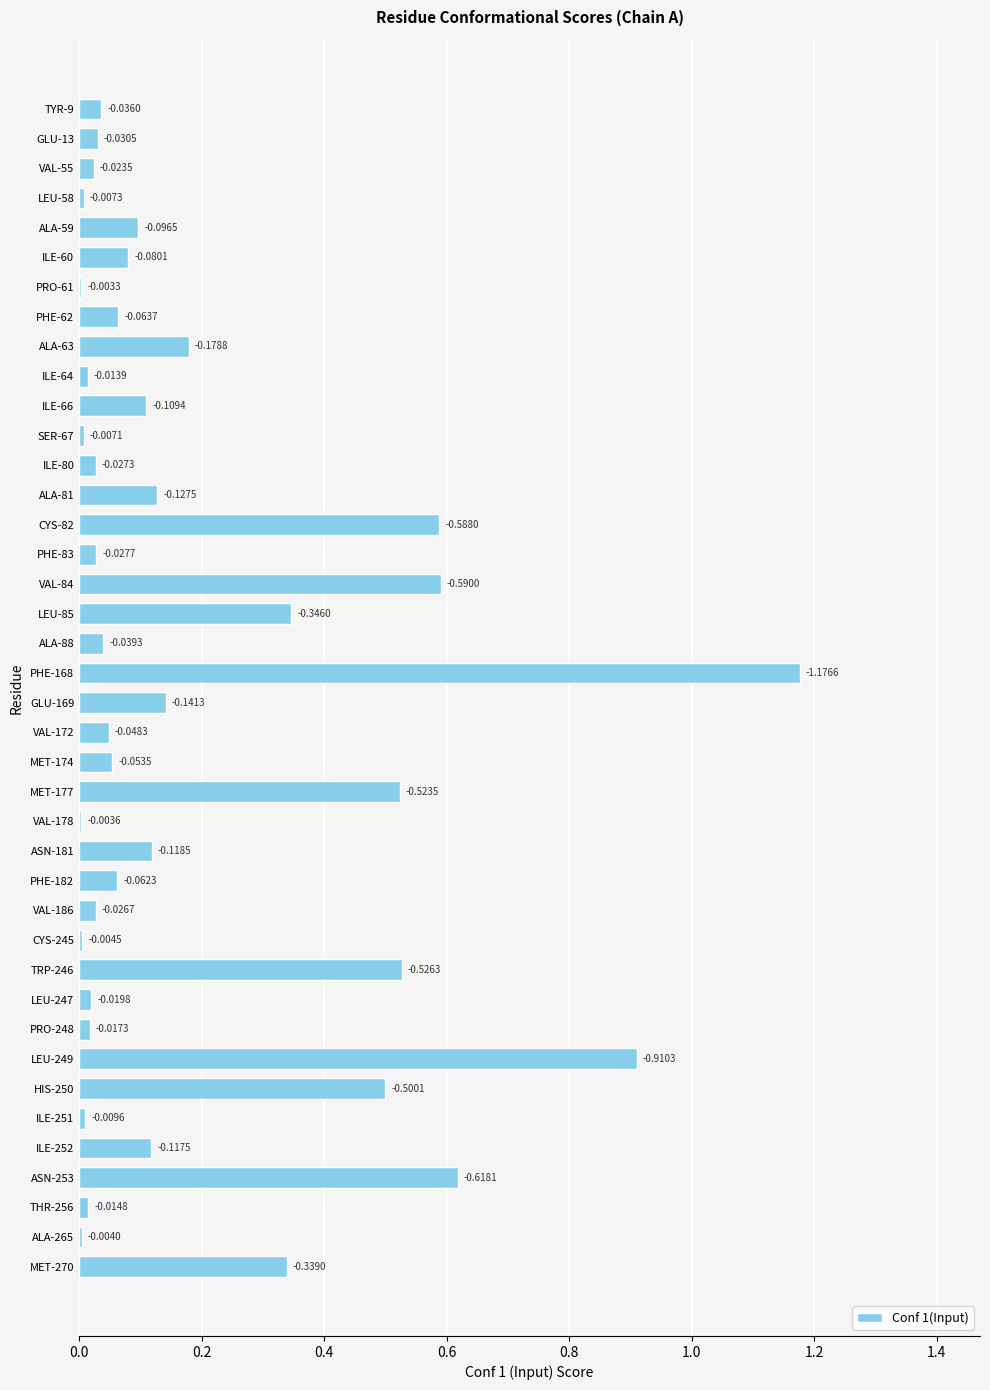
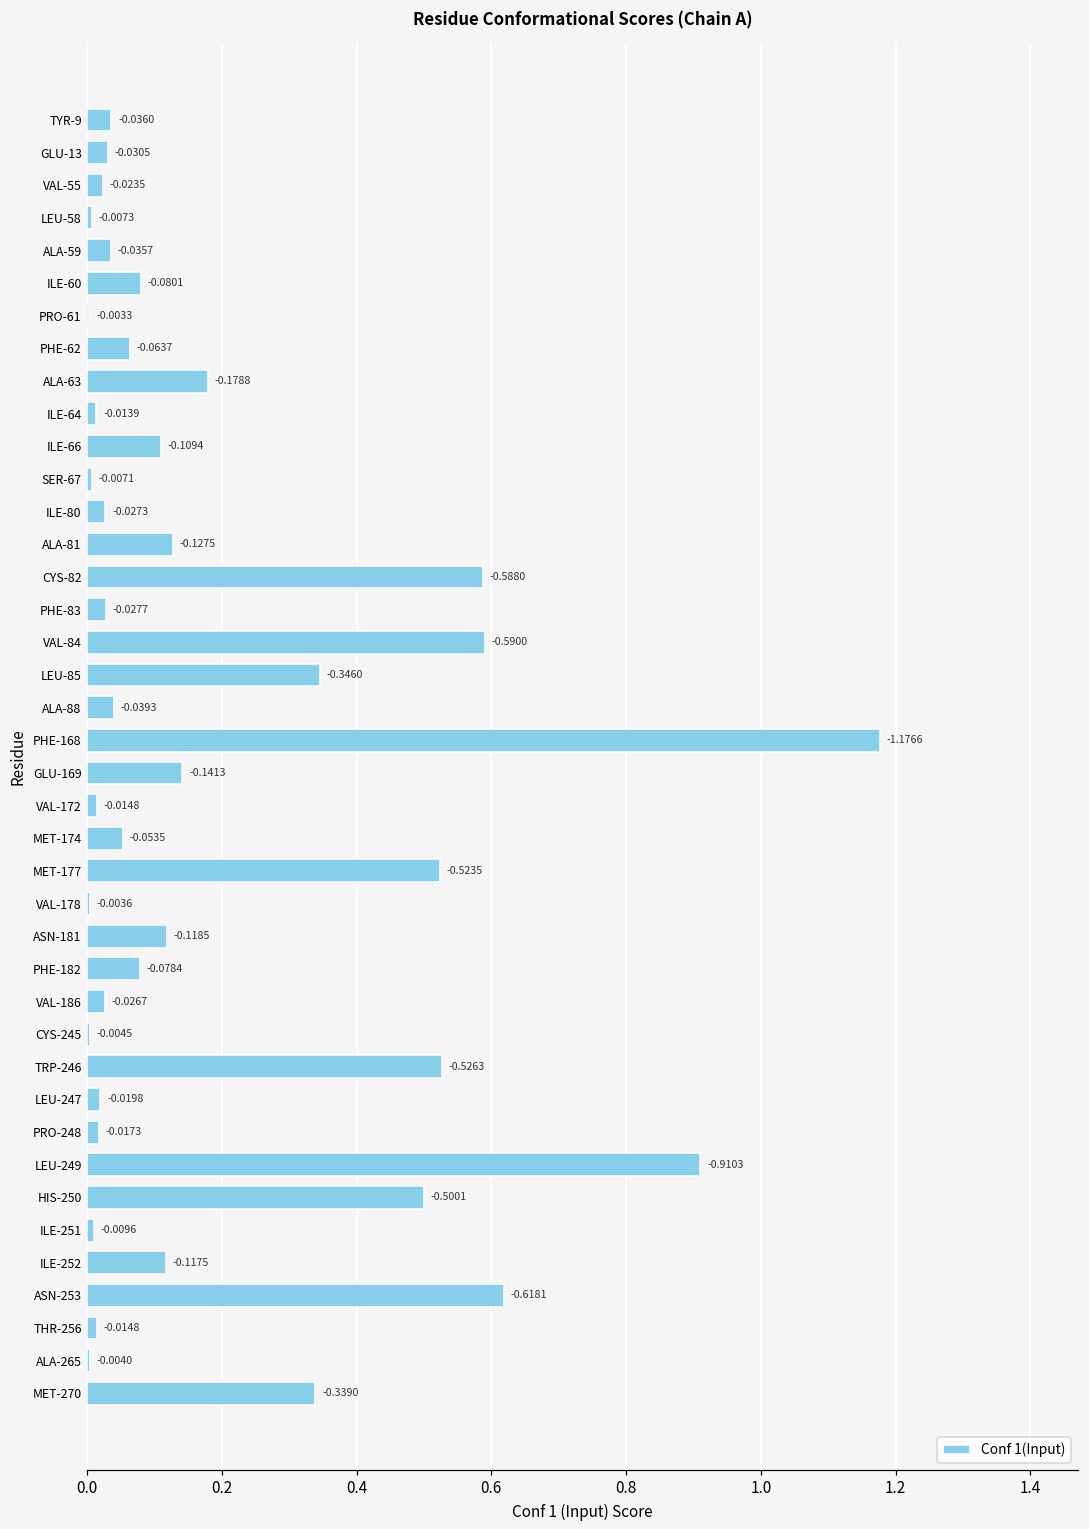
ALA-59: -0.0965 -> -0.0357
VAL-172: -0.0483 -> -0.0148
PHE-182: -0.0623 -> -0.0784
